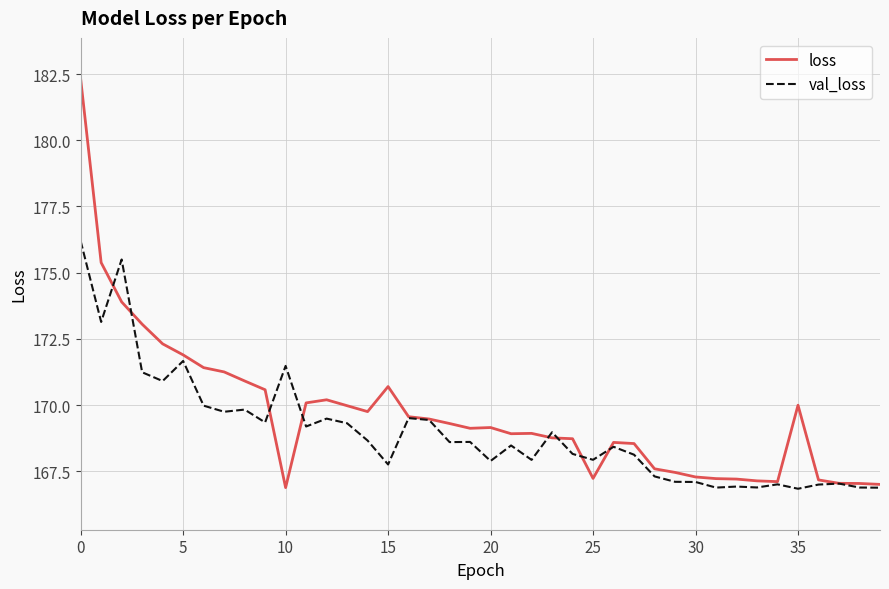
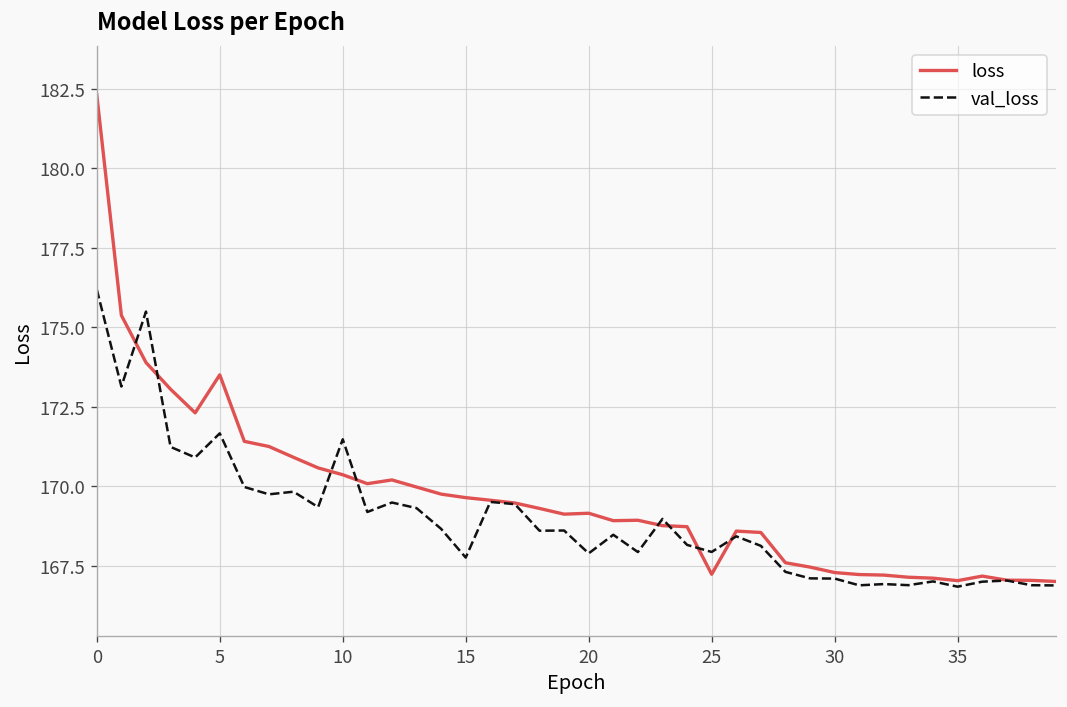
loss, 5: 171.9 -> 173.5
loss, 10: 166.9 -> 170.4
loss, 15: 170.7 -> 169.6
loss, 35: 170.0 -> 167.0
